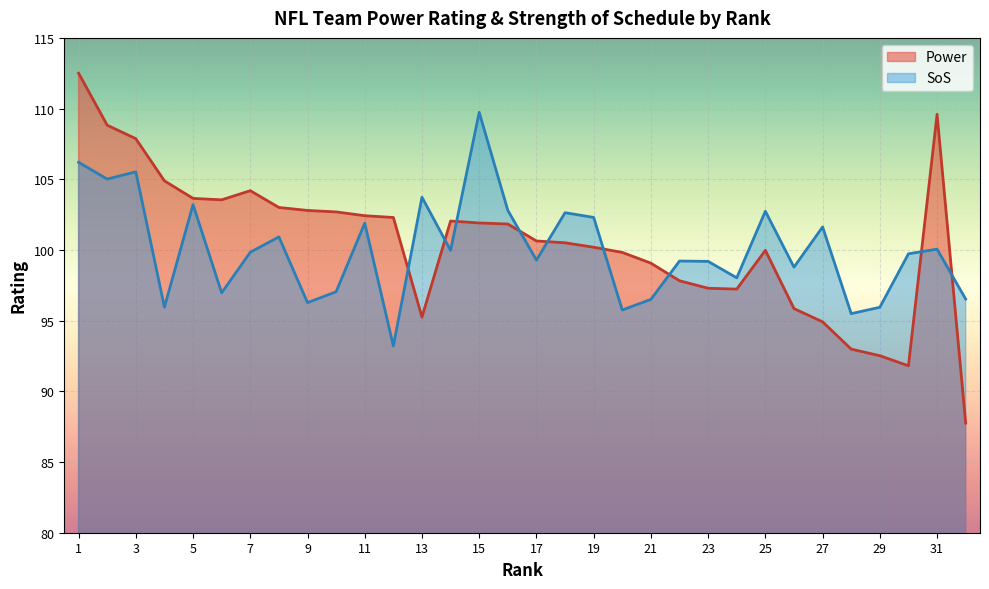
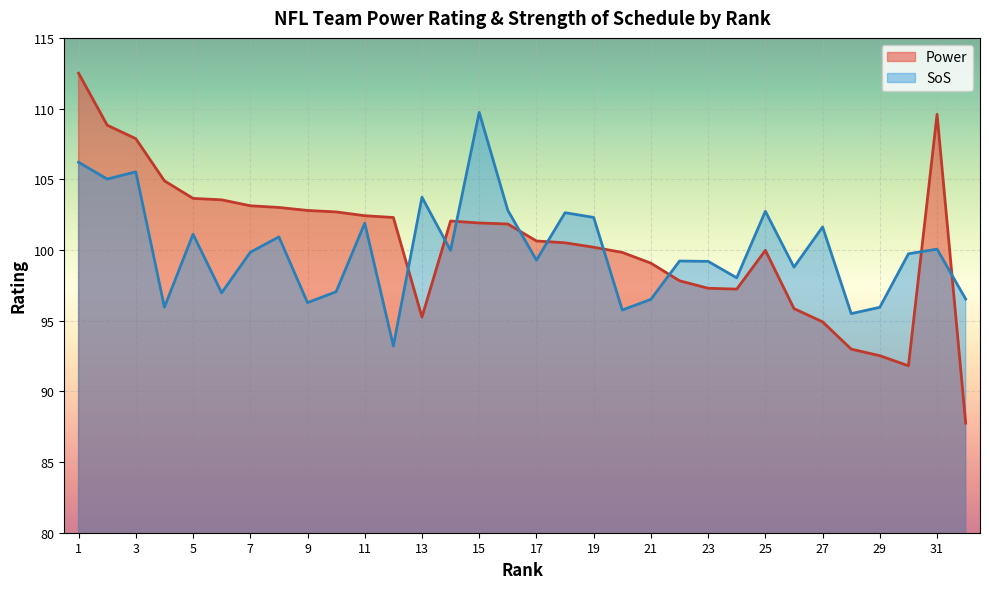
SoS, 5: 103.2 -> 101.1
Power, 7: 104.2 -> 103.1
